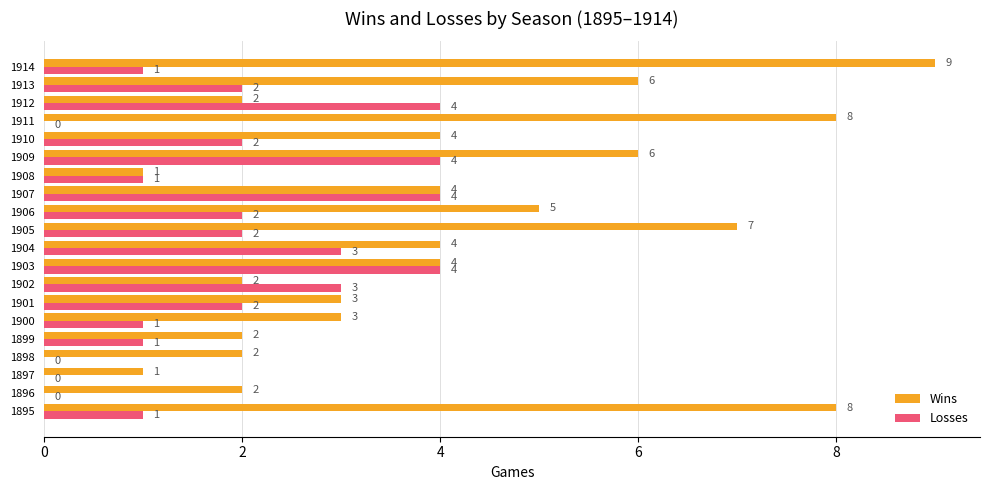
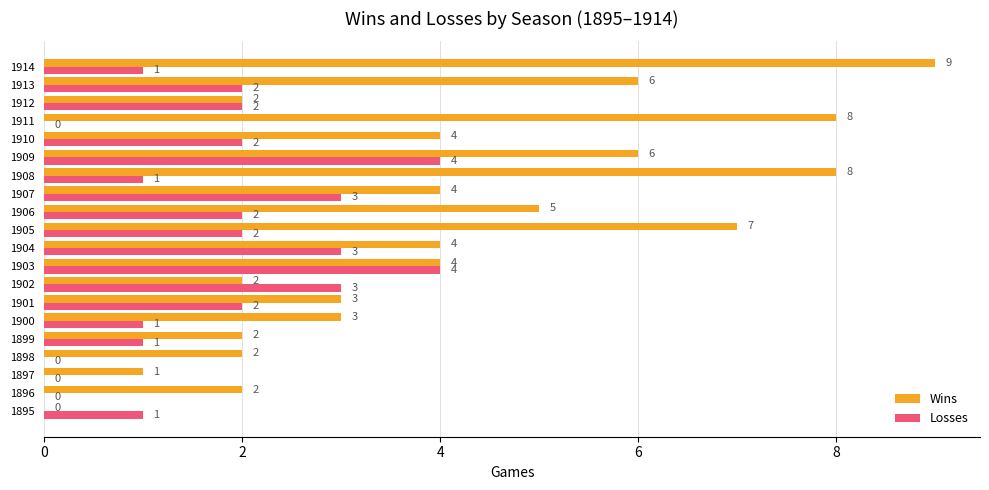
Losses, 1912: 4 -> 2
Wins, 1908: 1 -> 8
Losses, 1907: 4 -> 3
Wins, 1895: 8 -> 0
